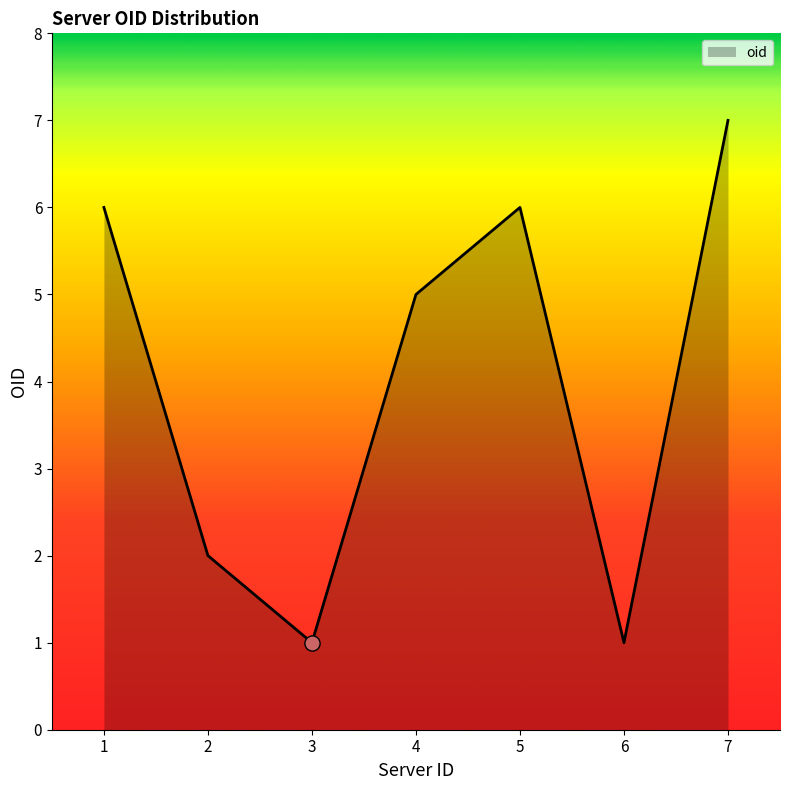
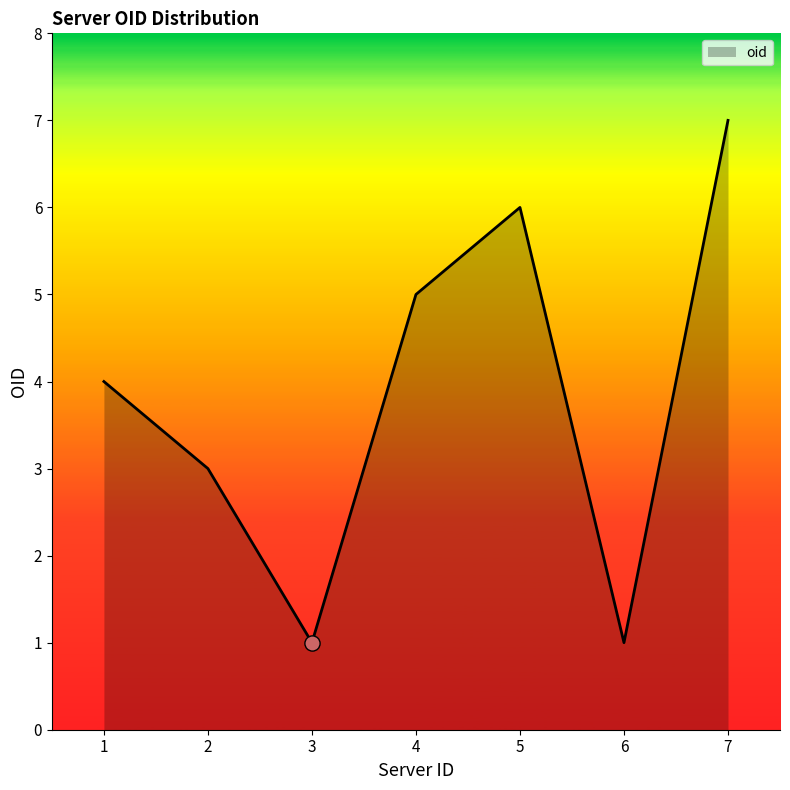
oid, 1: 6 -> 4
oid, 2: 2 -> 3
